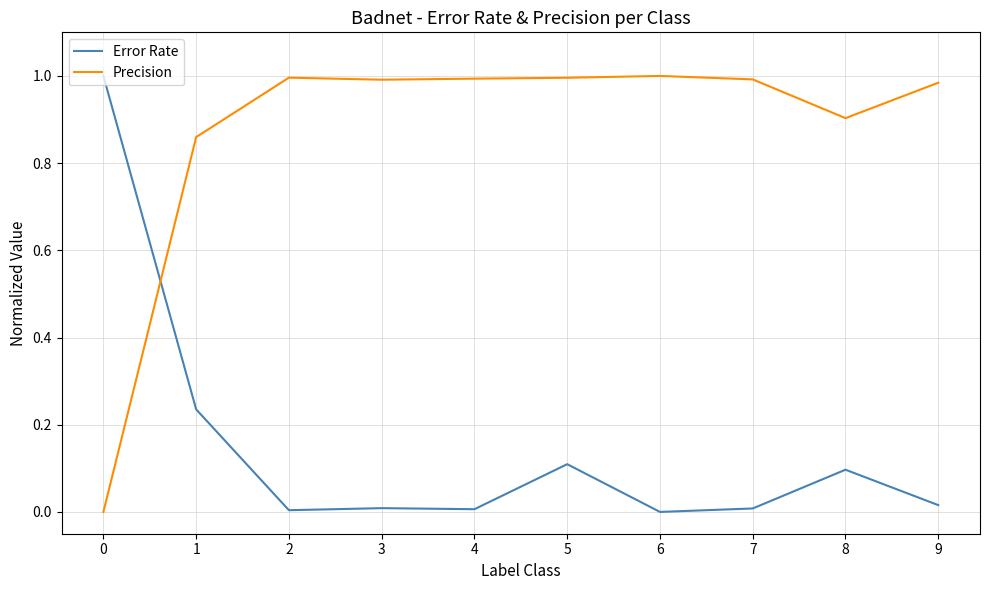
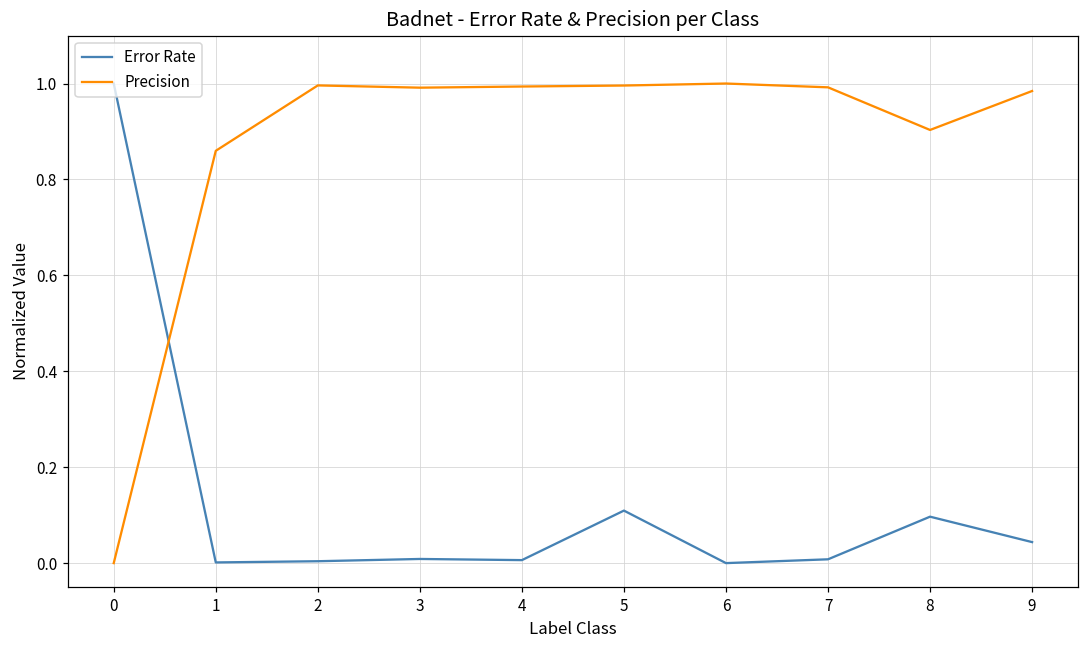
Error Rate, 1: 0.24 -> 0.00
Error Rate, 9: 0.02 -> 0.04
